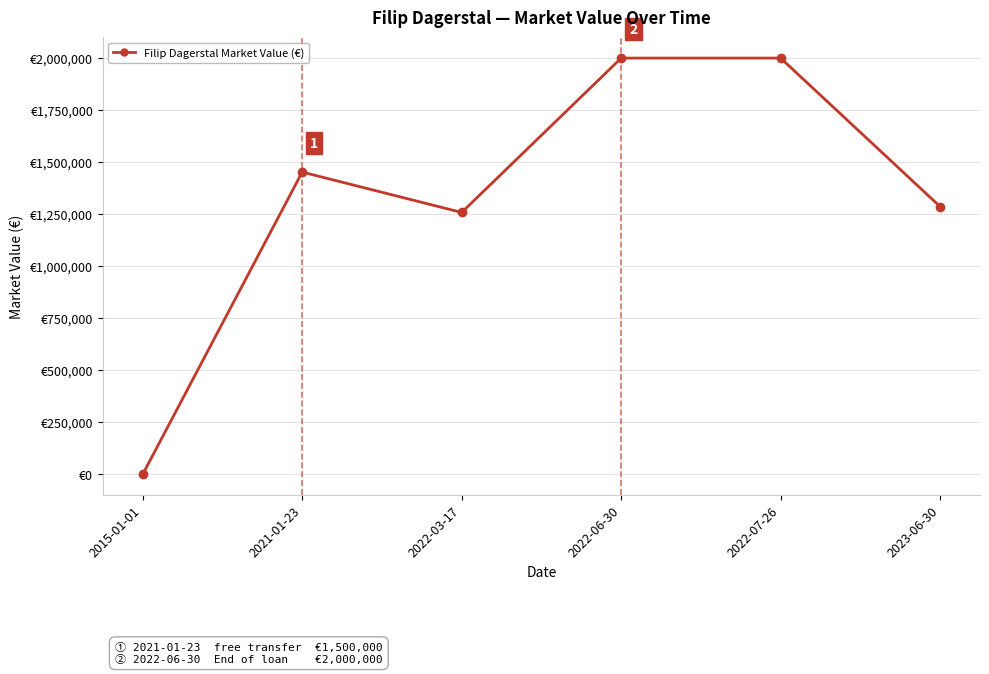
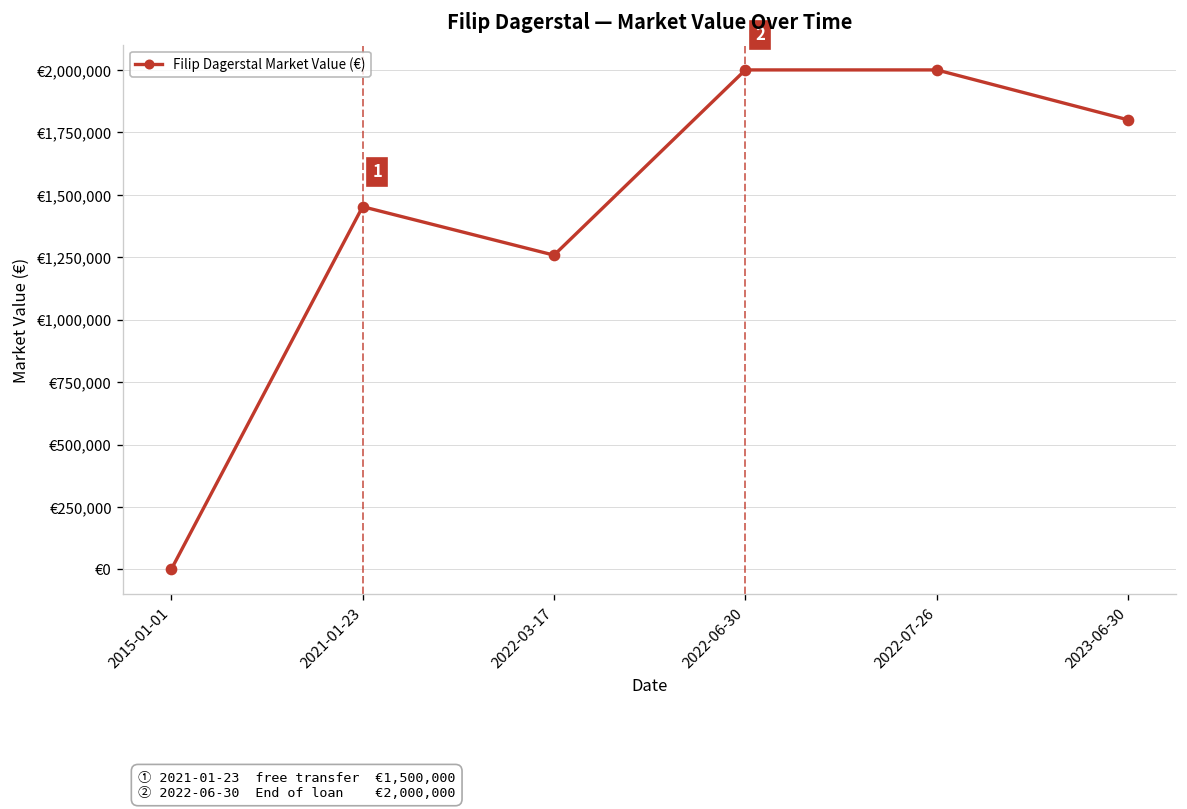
2023-06-30: €1,290,000 -> €1,800,000
